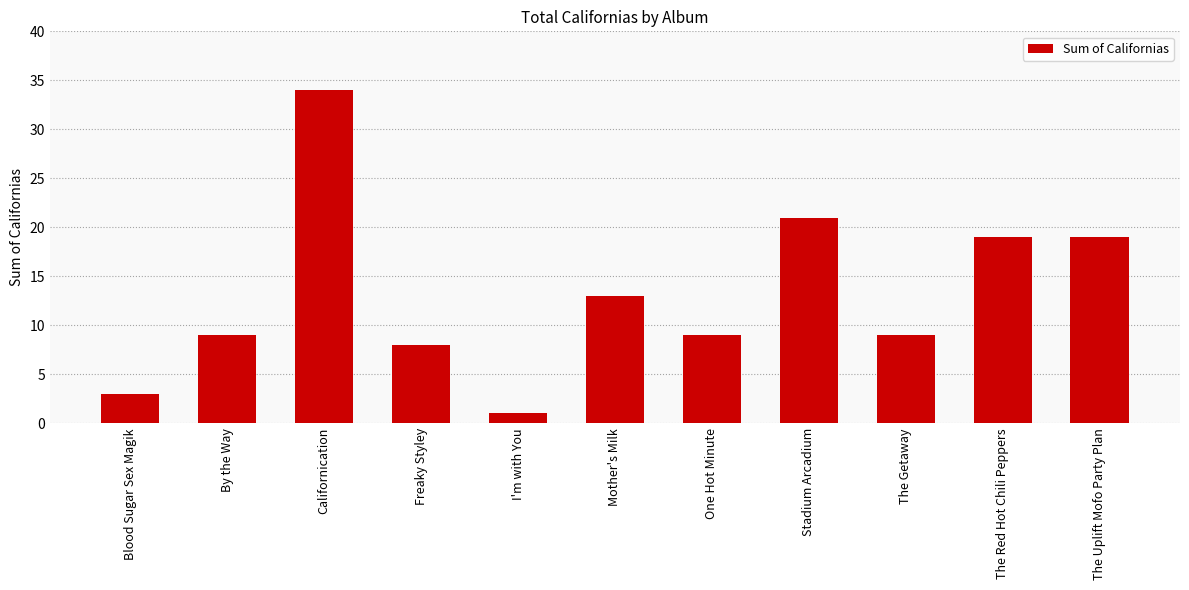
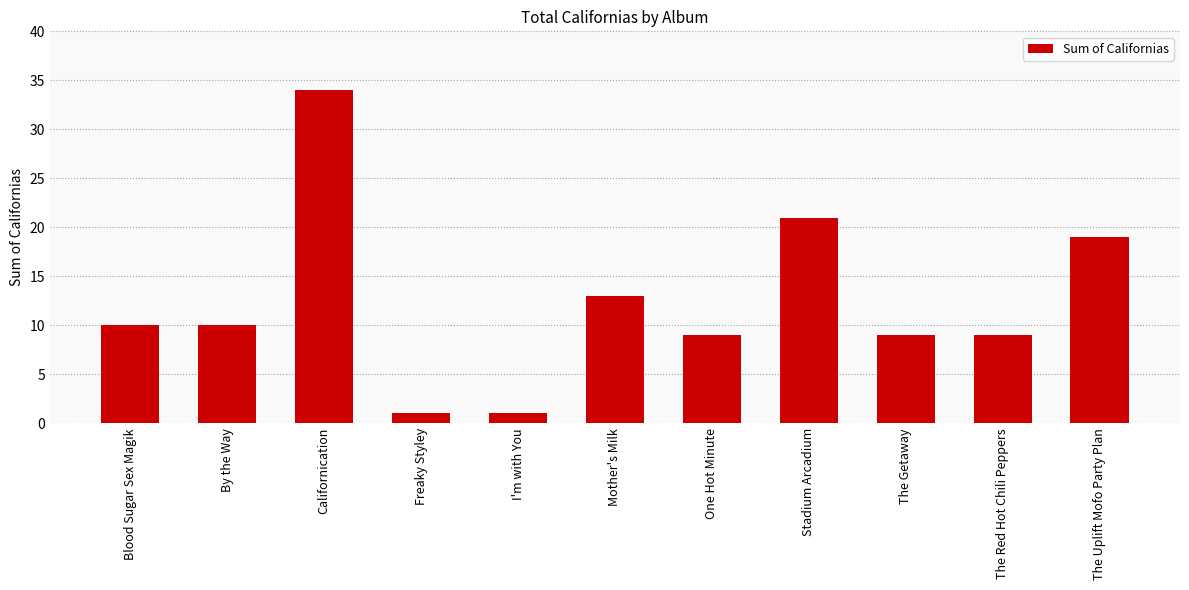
Blood Sugar Sex Magik: 3 -> 10
By the Way: 9 -> 10
Freaky Styley: 8 -> 1
The Red Hot Chili Peppers: 19 -> 9
